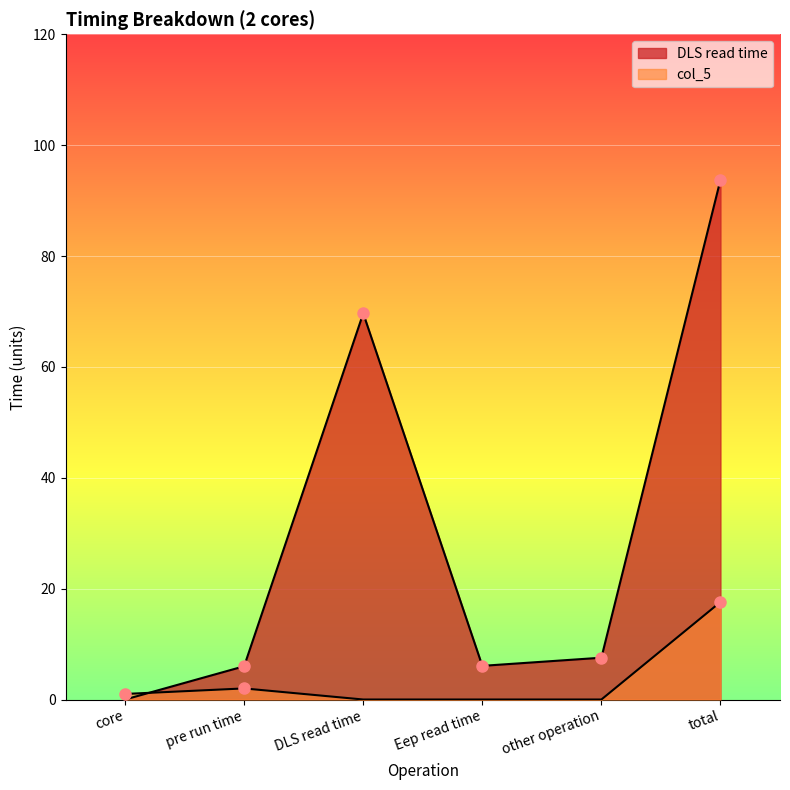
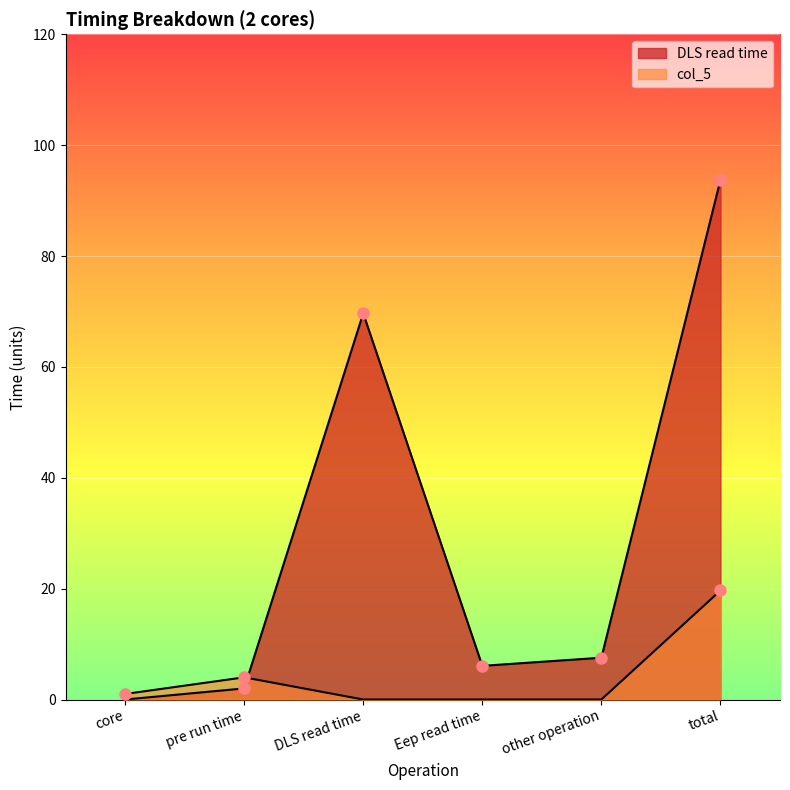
DLS read time, pre run time: 6 -> 2
col_5, pre run time: 2 -> 4
col_5, total: 18 -> 20
